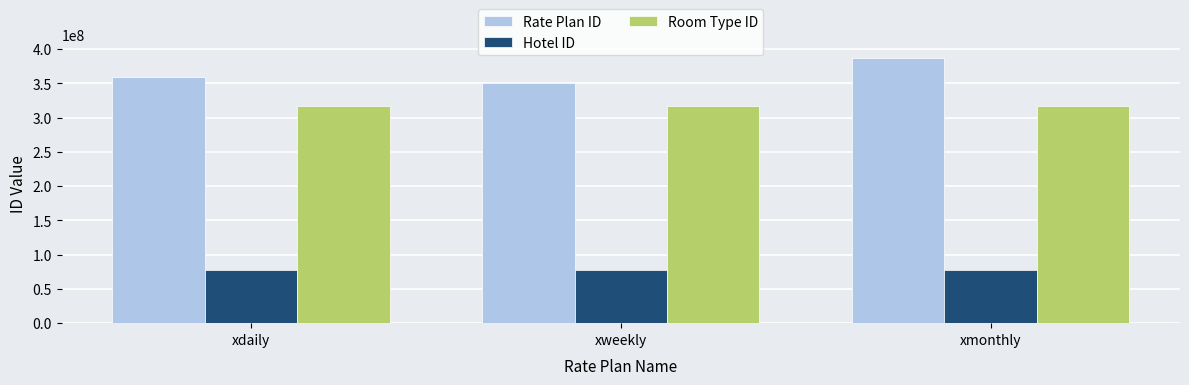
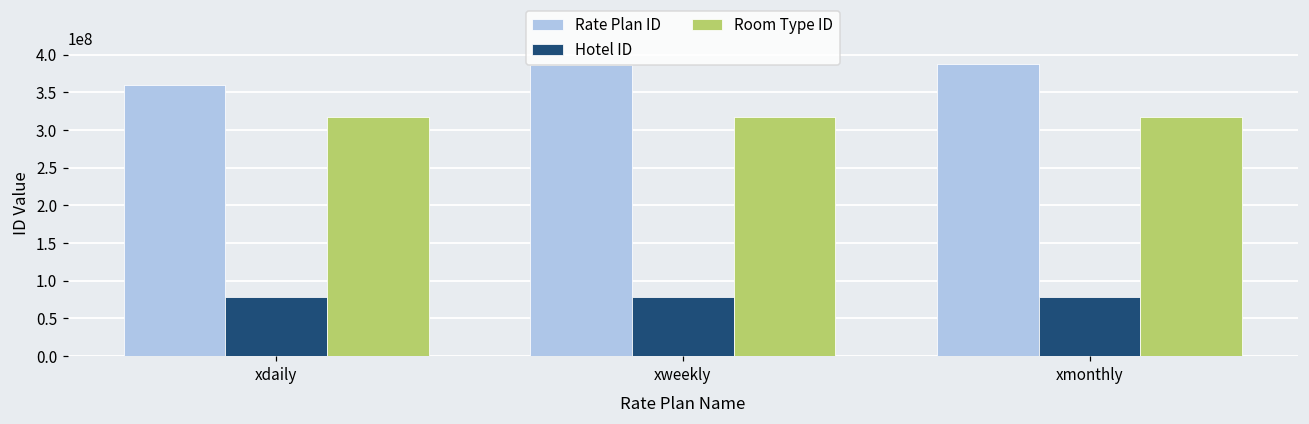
Rate Plan ID, xweekly: 350000000 -> 390000000
